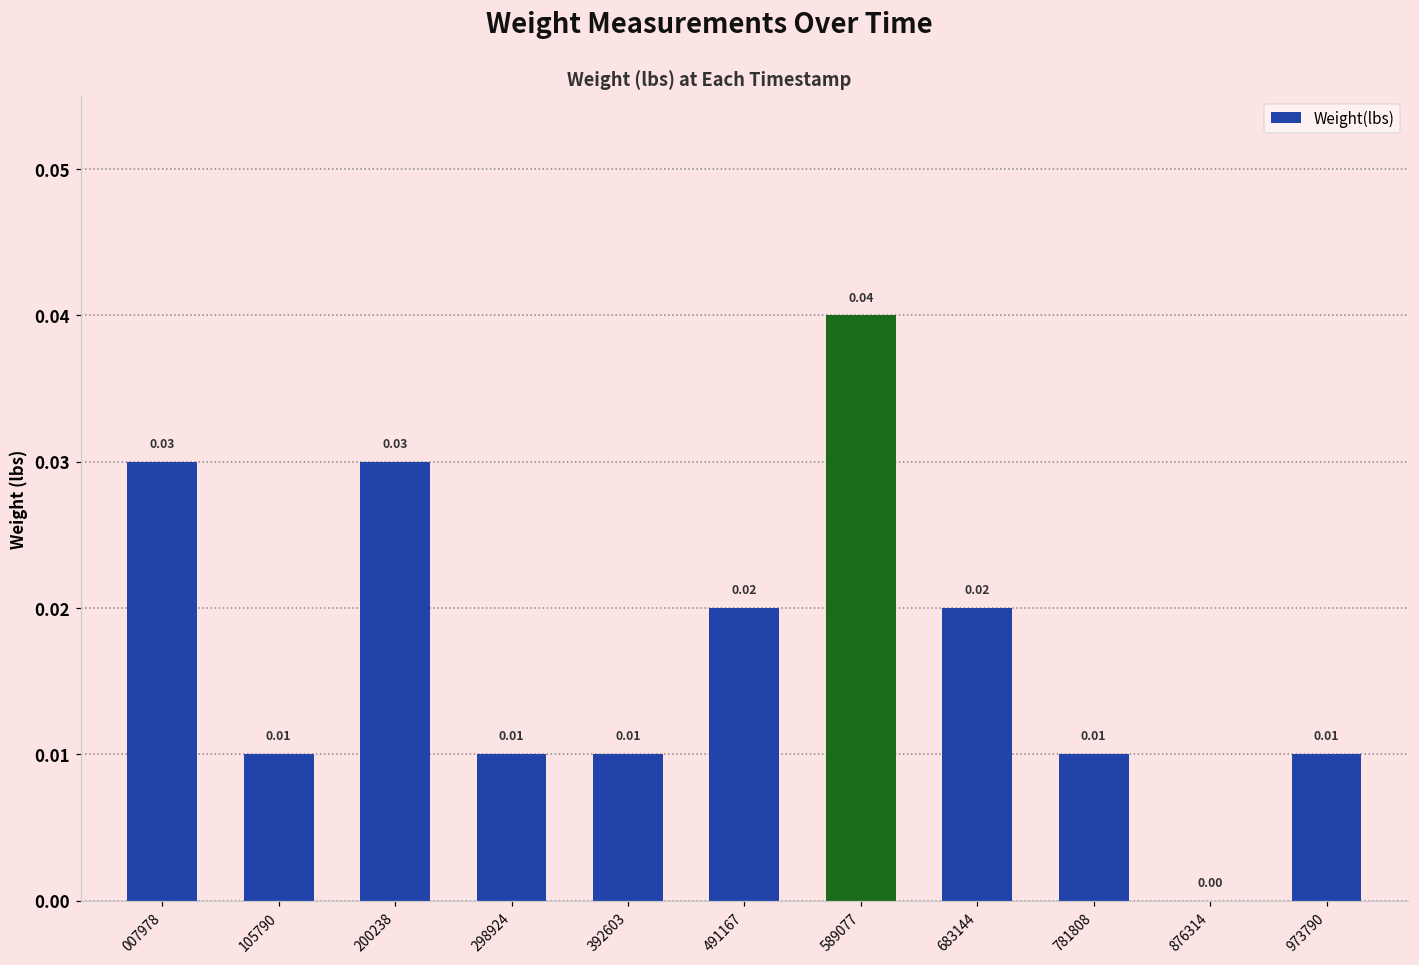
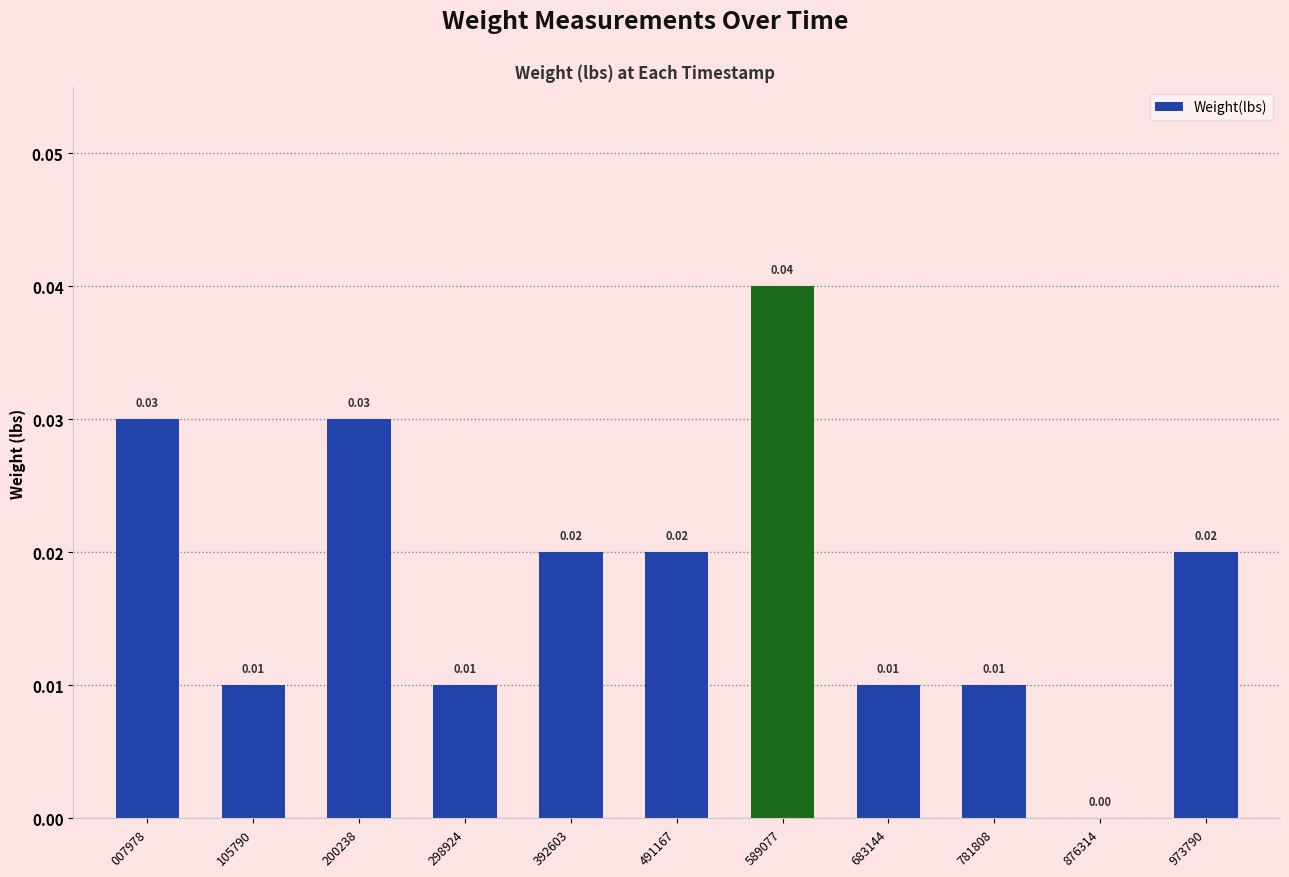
392603: 0.01 -> 0.02
683144: 0.02 -> 0.01
973790: 0.01 -> 0.02
